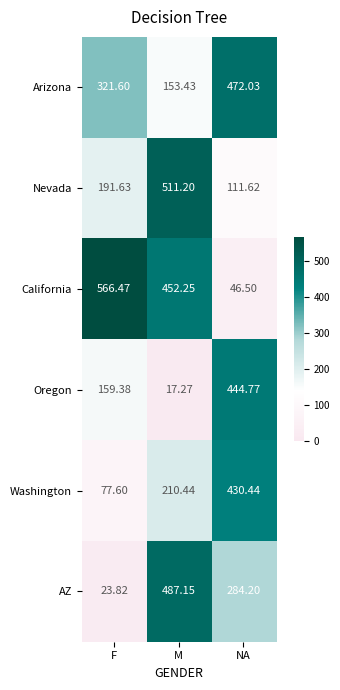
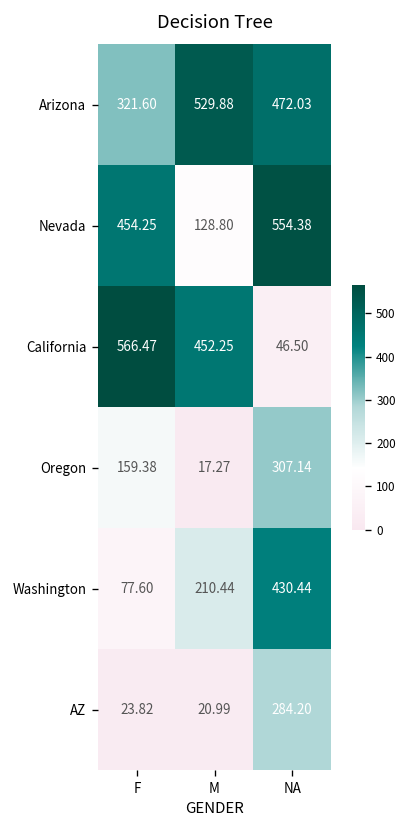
Arizona, M: 153.43 -> 529.88
Nevada, F: 191.63 -> 454.25
Nevada, M: 511.20 -> 128.80
Nevada, NA: 111.62 -> 554.38
Oregon, NA: 444.77 -> 307.14
AZ, M: 487.15 -> 20.99
